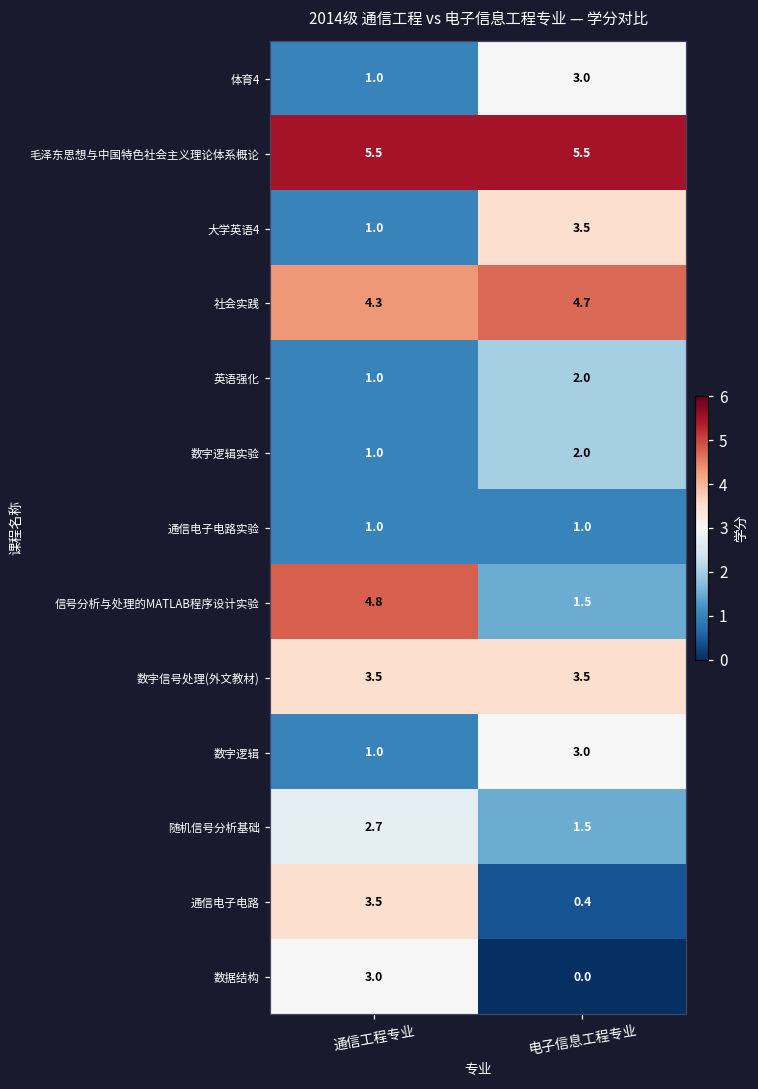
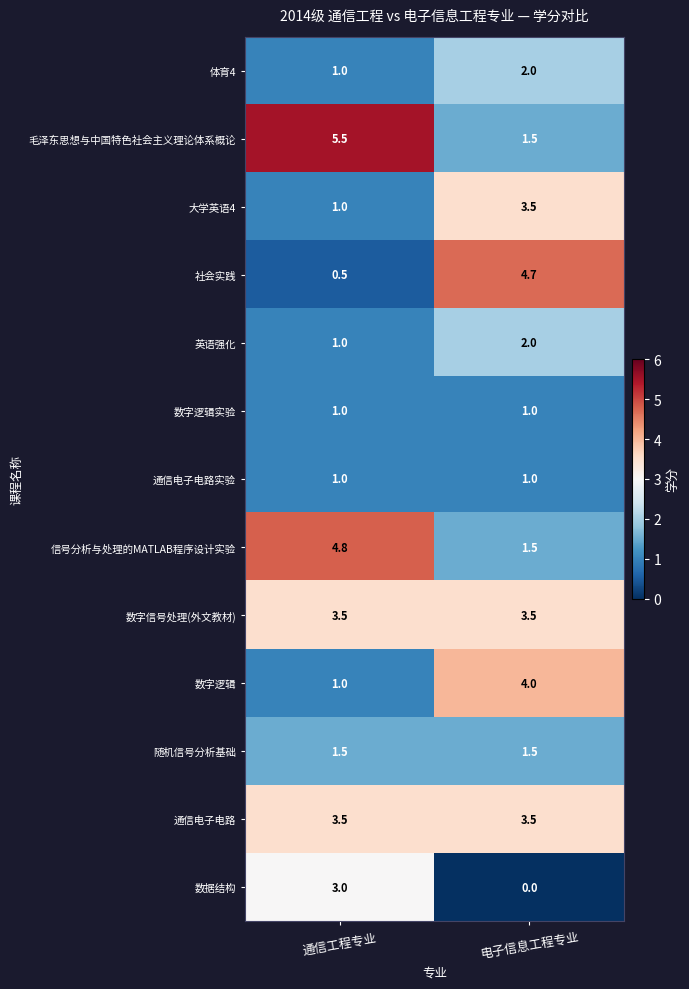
体育4, 电子信息工程专业: 3.0 -> 2.0
毛泽东思想与中国特色社会主义理论体系概论, 电子信息工程专业: 5.5 -> 1.5
社会实践, 通信工程专业: 4.3 -> 0.5
数字逻辑实验, 电子信息工程专业: 2.0 -> 1.0
数字逻辑, 电子信息工程专业: 3.0 -> 4.0
随机信号分析基础, 通信工程专业: 2.7 -> 1.5
通信电子电路, 电子信息工程专业: 0.4 -> 3.5
